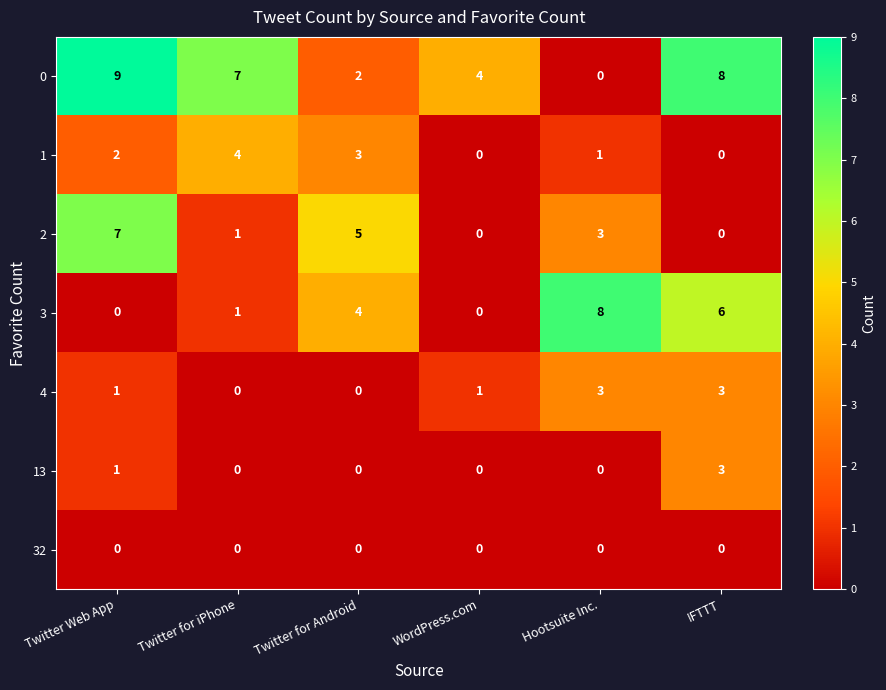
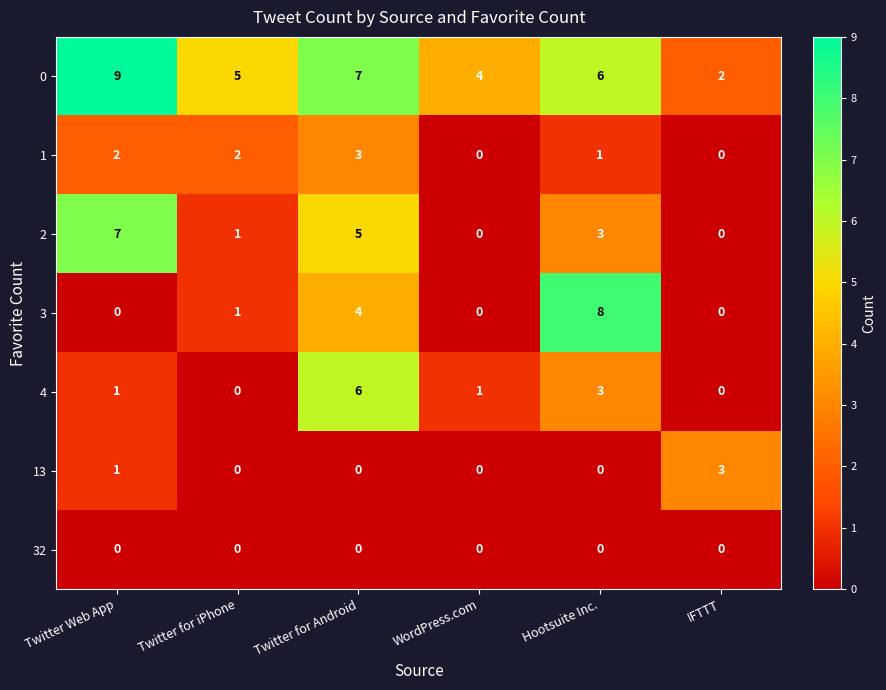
0, Twitter for iPhone: 7 -> 5
0, Twitter for Android: 2 -> 7
0, Hootsuite Inc.: 0 -> 6
0, IFTTT: 8 -> 2
1, Twitter for iPhone: 4 -> 2
3, IFTTT: 6 -> 0
4, Twitter for Android: 0 -> 6
4, IFTTT: 3 -> 0
